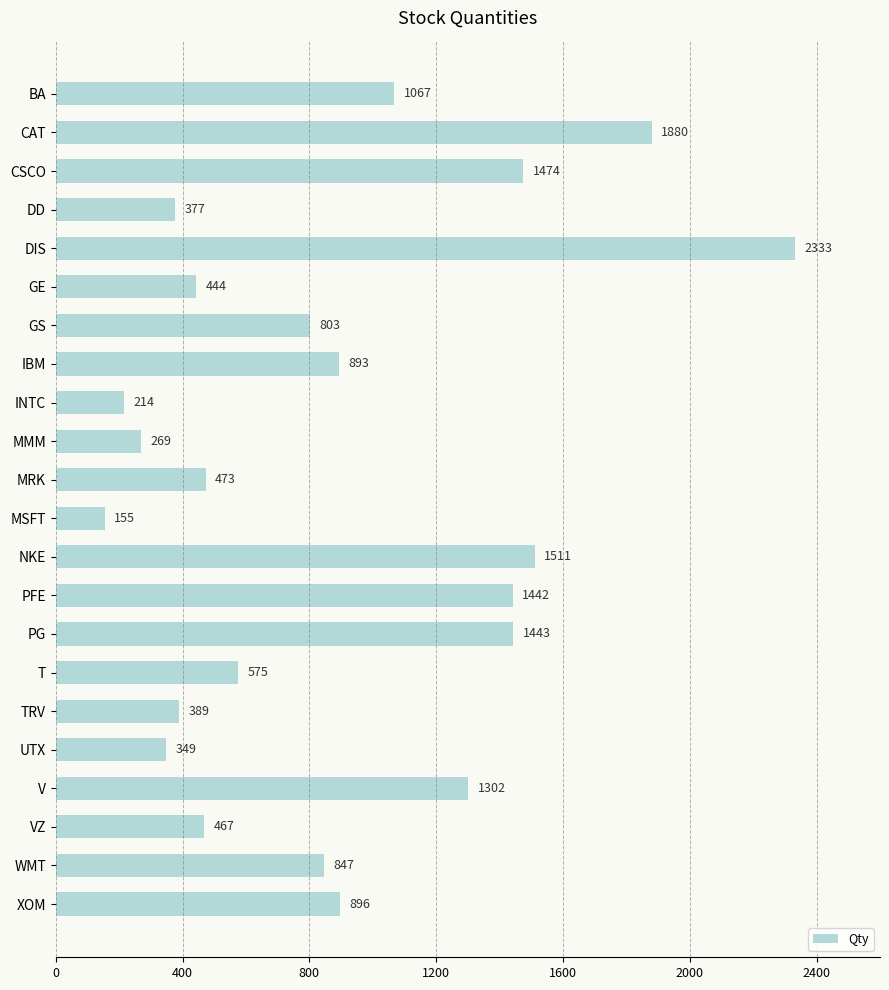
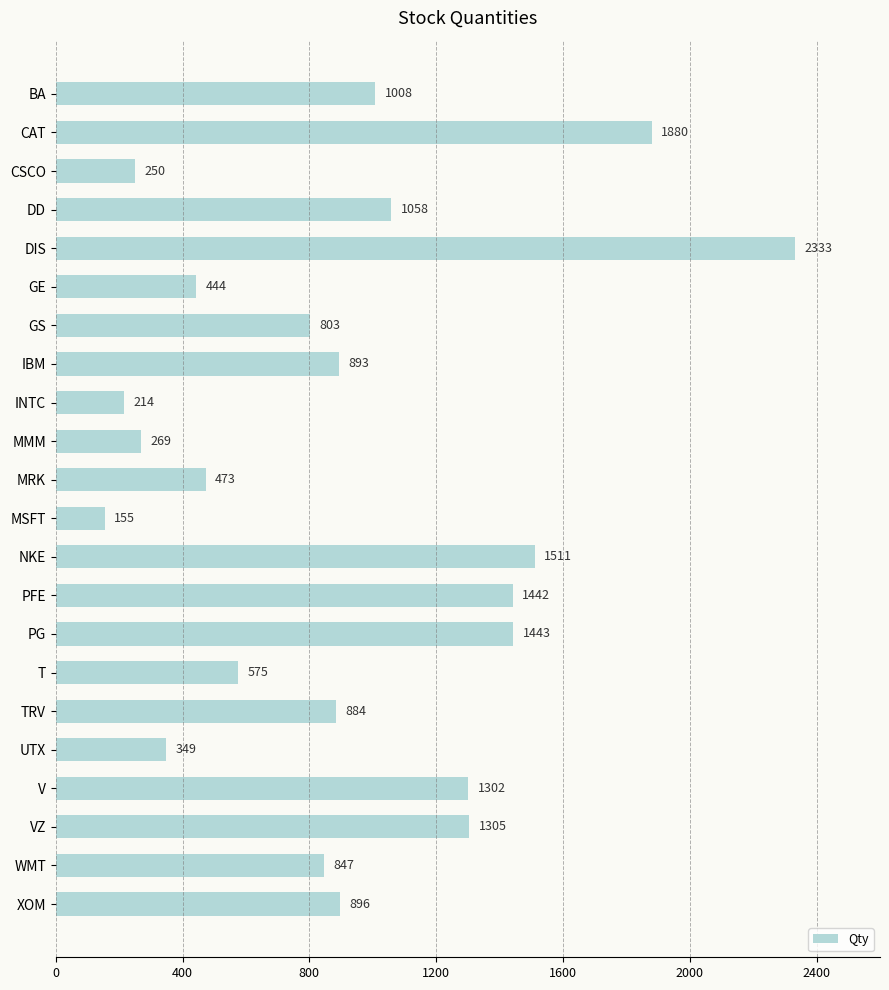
BA: 1067 -> 1008
CSCO: 1474 -> 250
DD: 377 -> 1058
TRV: 389 -> 884
VZ: 467 -> 1305
